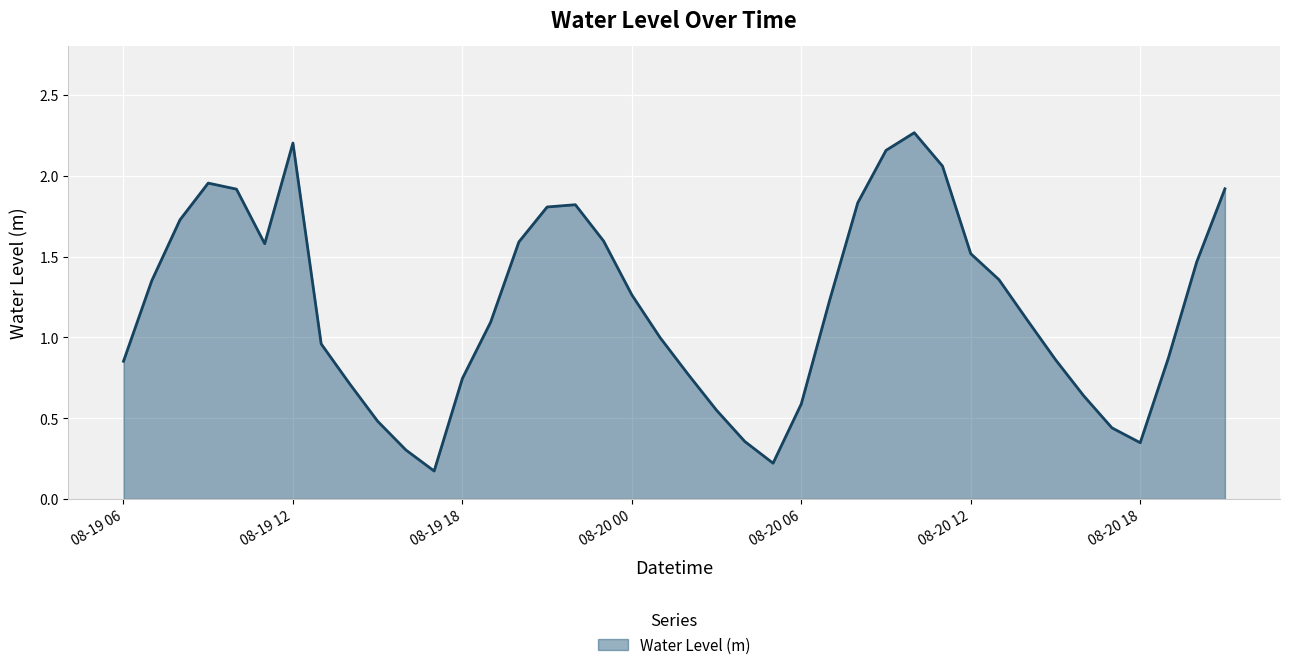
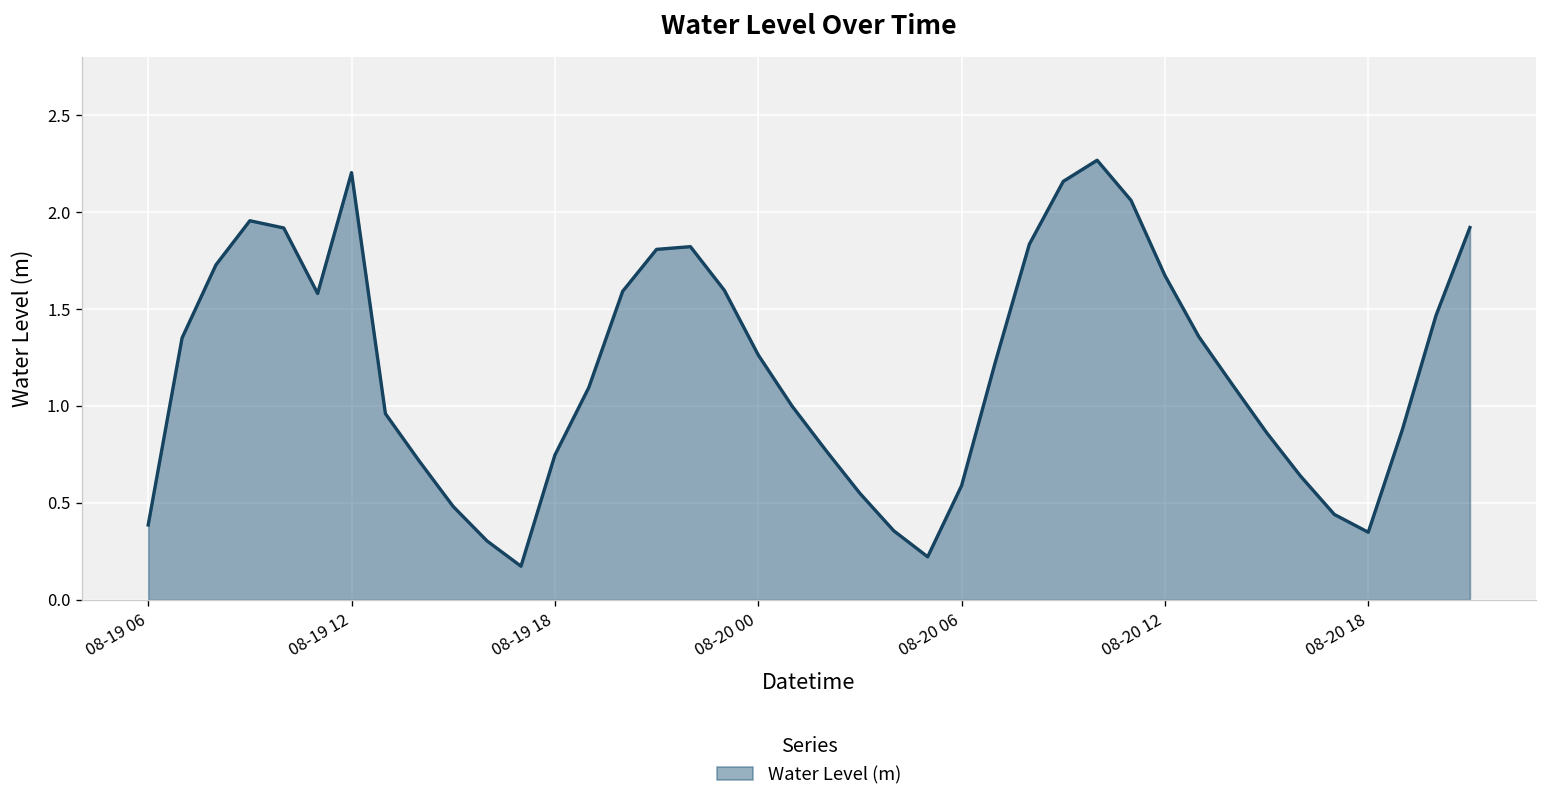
08-19 06: 0.85 -> 0.39
08-20 12: 1.52 -> 1.67
